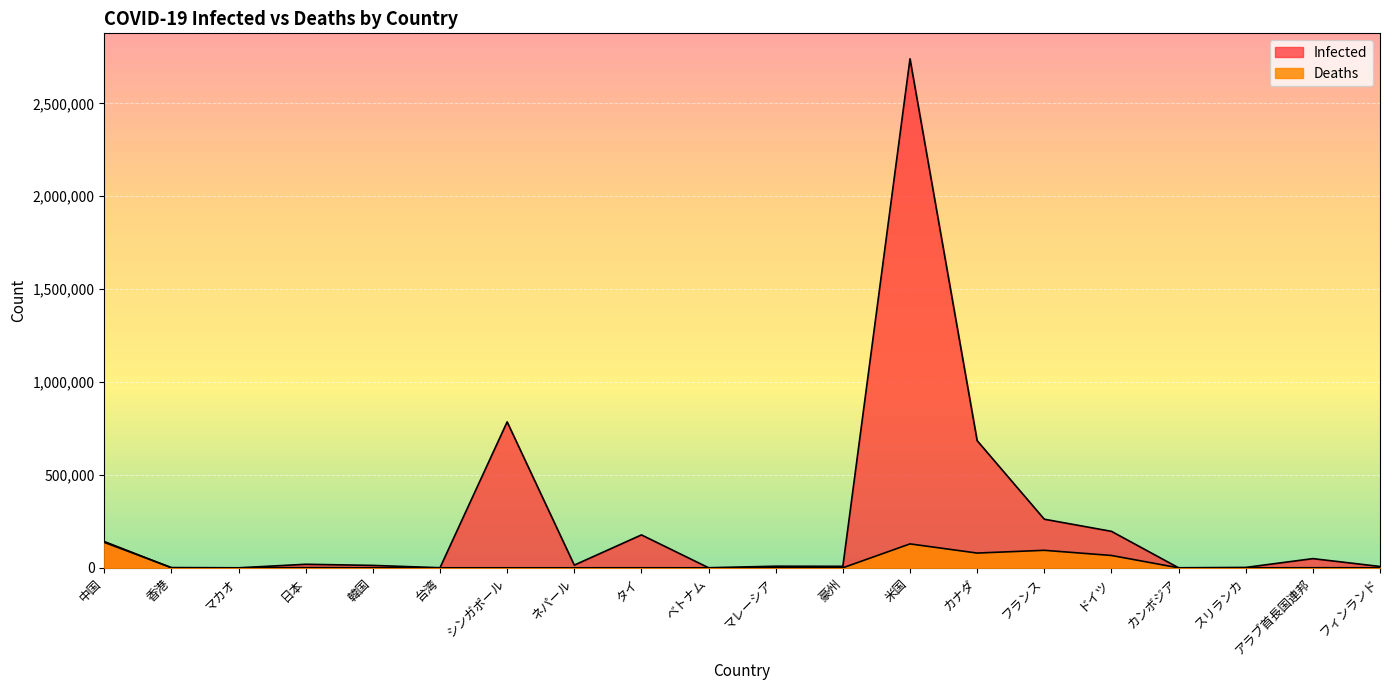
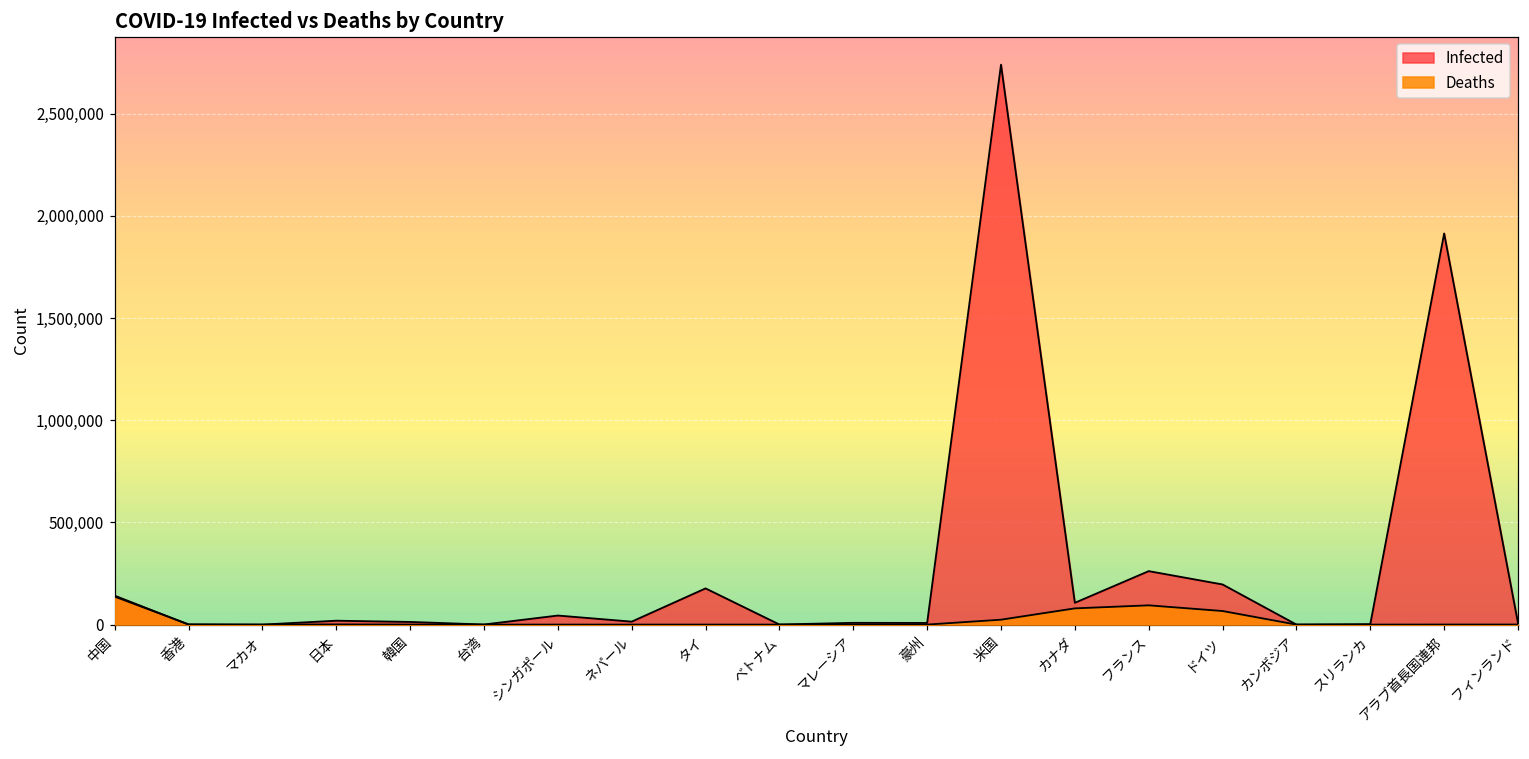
Infected, シンガポール: 790,000 -> 40,000
Deaths, 米国: 130,000 -> 20,000
Infected, カナダ: 680,000 -> 110,000
Infected, アラブ首長国連邦: 50,000 -> 1,910,000
